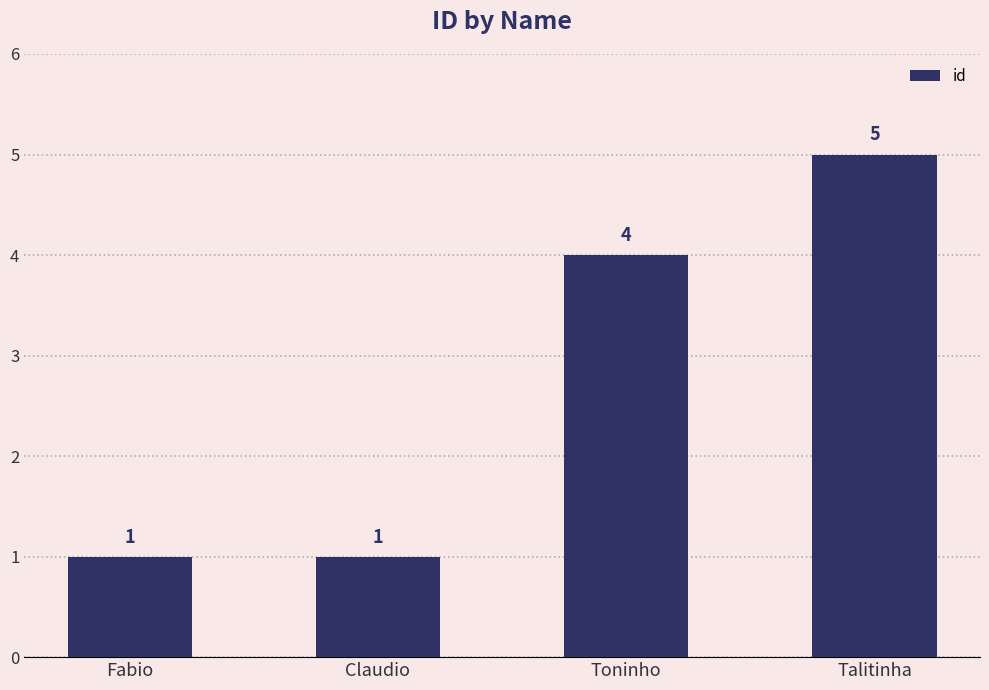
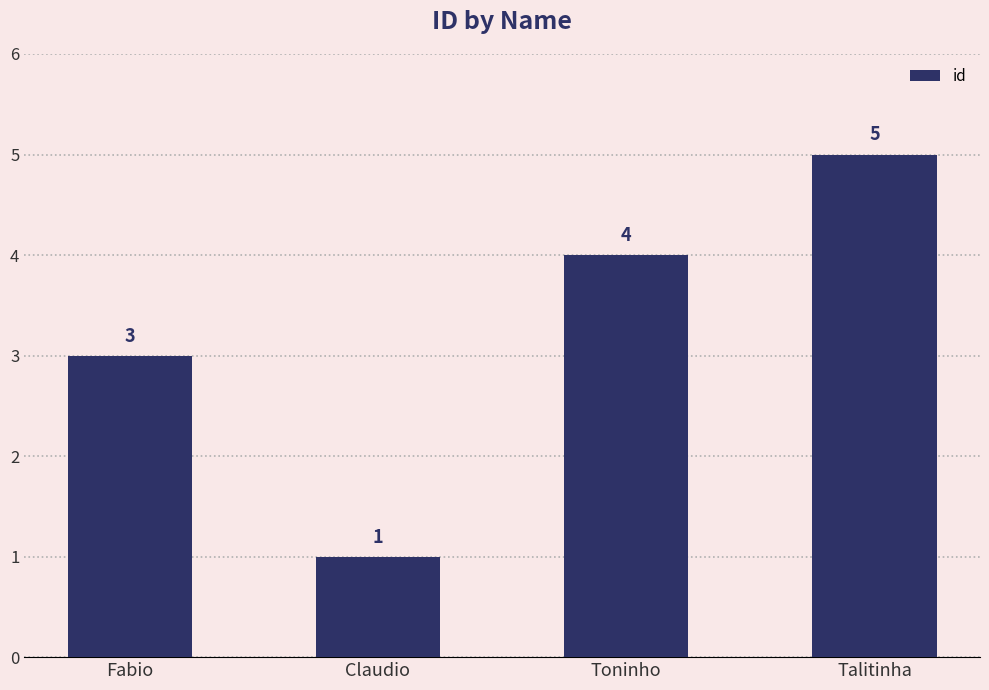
Fabio: 1 -> 3
